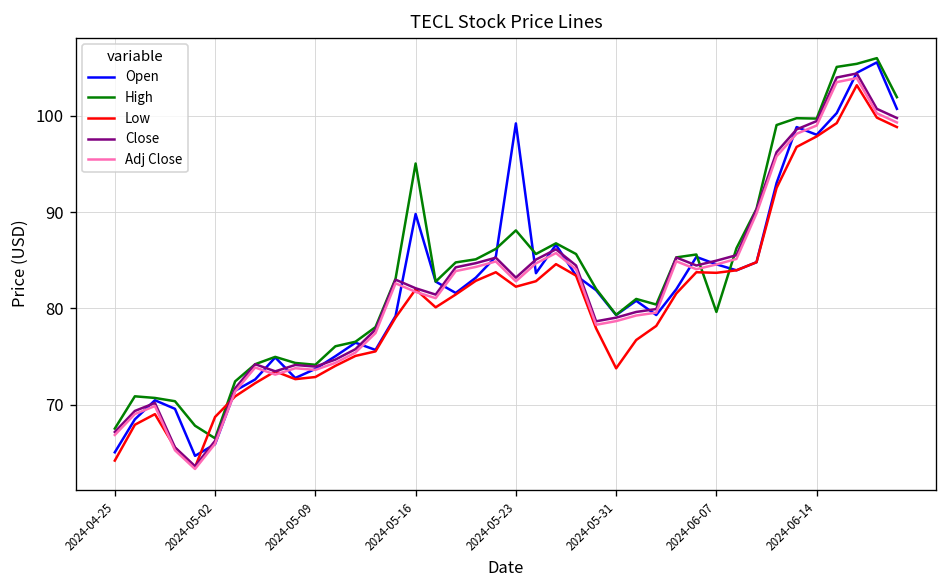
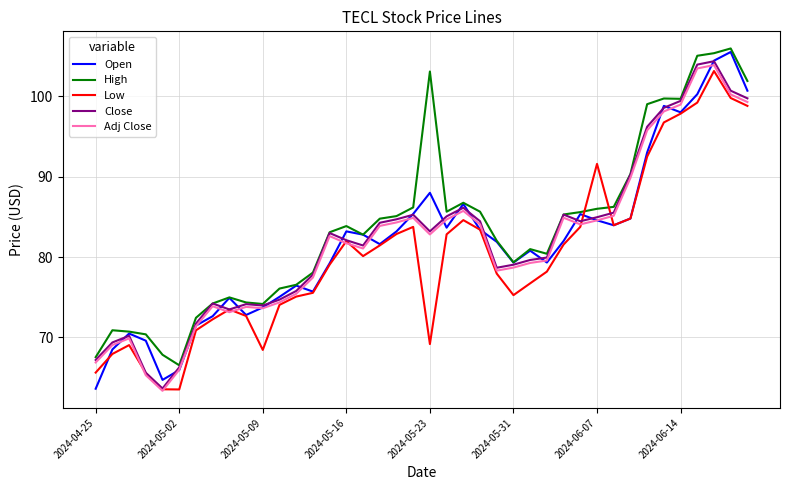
Open, 2024-04-25: 65 -> 64
Low, 2024-04-25: 64 -> 66
Low, 2024-05-02: 69 -> 64
Low, 2024-05-09: 73 -> 68
Open, 2024-05-16: 90 -> 83
High, 2024-05-16: 95 -> 84
Open, 2024-05-23: 99 -> 88
High, 2024-05-23: 88 -> 103
Low, 2024-05-23: 82 -> 69
Low, 2024-05-31: 74 -> 75
High, 2024-06-07: 80 -> 86
Low, 2024-06-07: 84 -> 92
